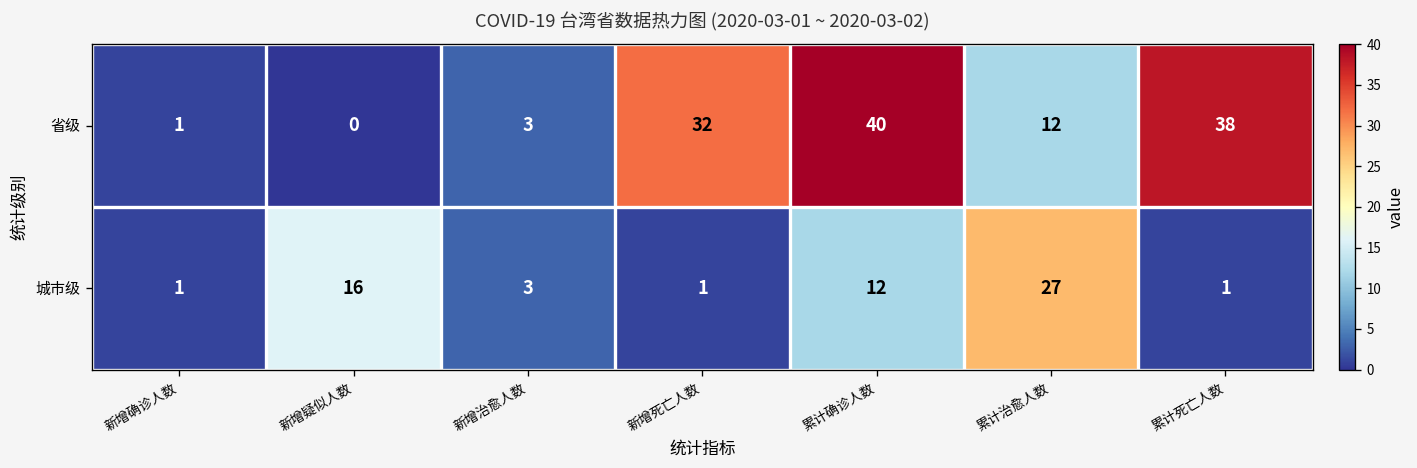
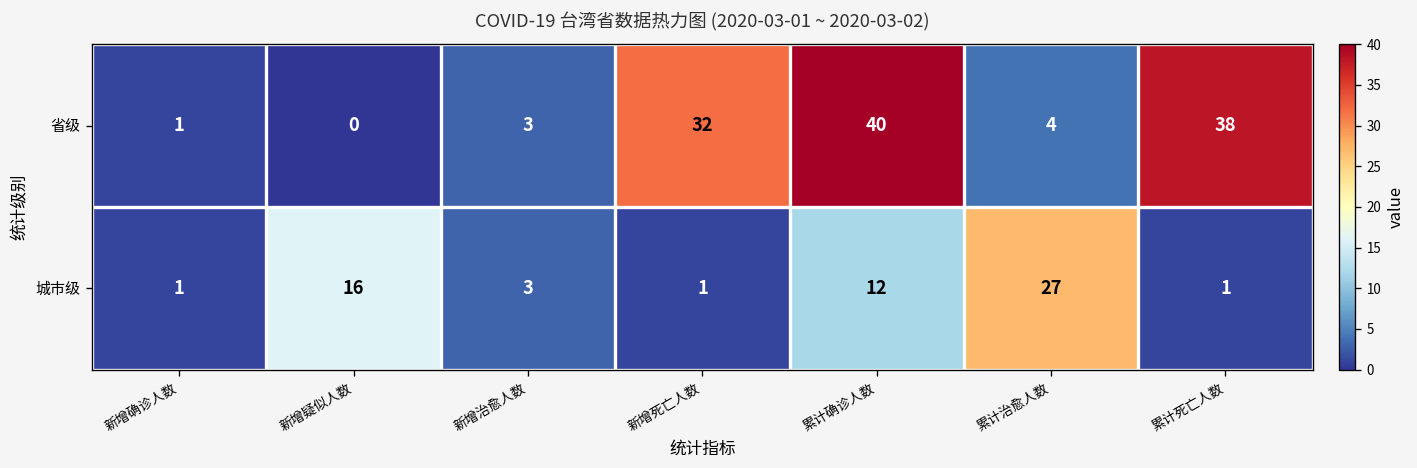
省级, 累计治愈人数: 12 -> 4
